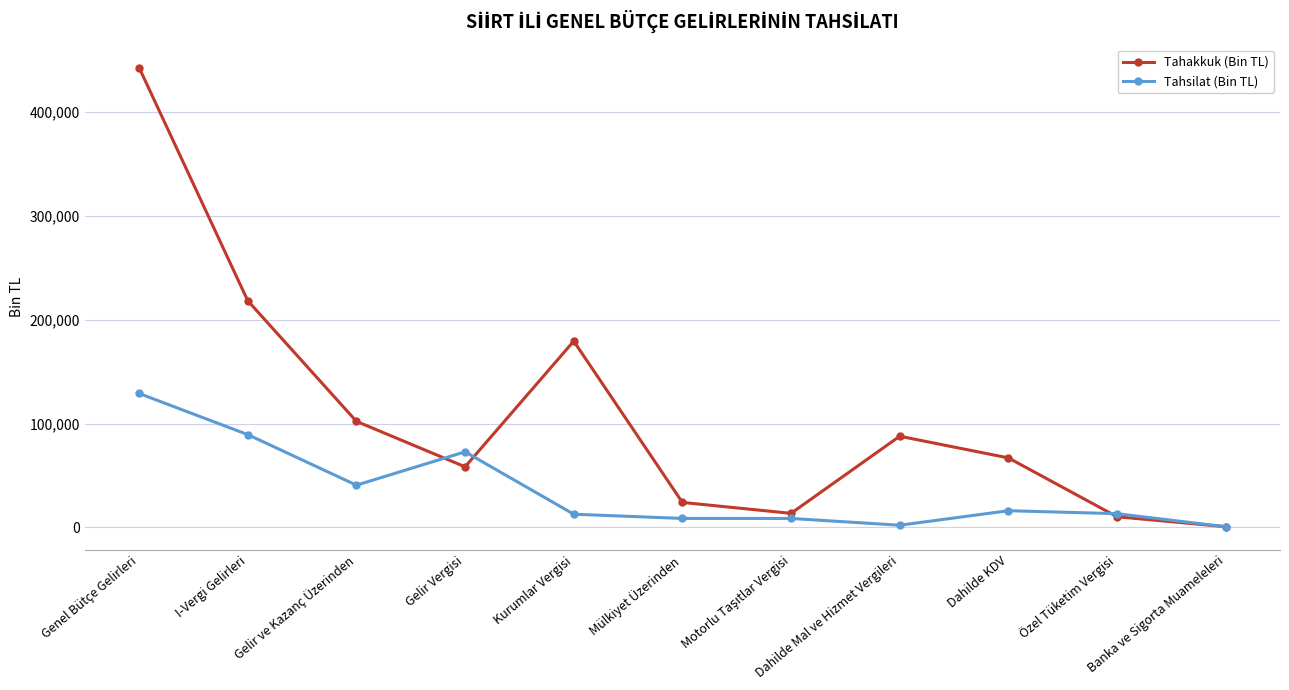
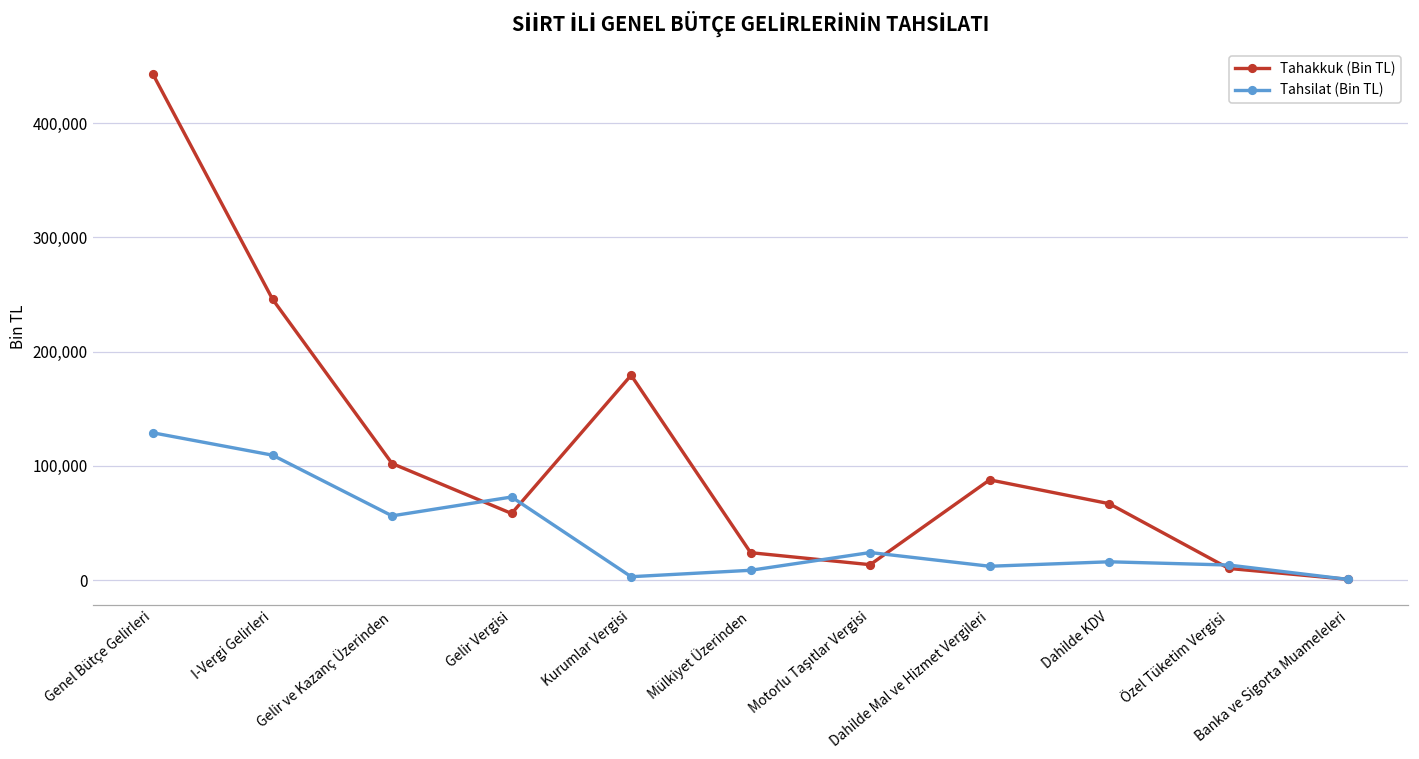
Tahakkuk (Bin TL), I-Vergi Gelirleri: 218,000 -> 246,000
Tahsilat (Bin TL), I-Vergi Gelirleri: 89,000 -> 109,000
Tahsilat (Bin TL), Gelir ve Kazanç Üzerinden: 41,000 -> 56,000
Tahsilat (Bin TL), Kurumlar Vergisi: 13,000 -> 3,000
Tahsilat (Bin TL), Motorlu Taşıtlar Vergisi: 9,000 -> 24,000
Tahsilat (Bin TL), Dahilde Mal ve Hizmet Vergileri: 2,000 -> 12,000
